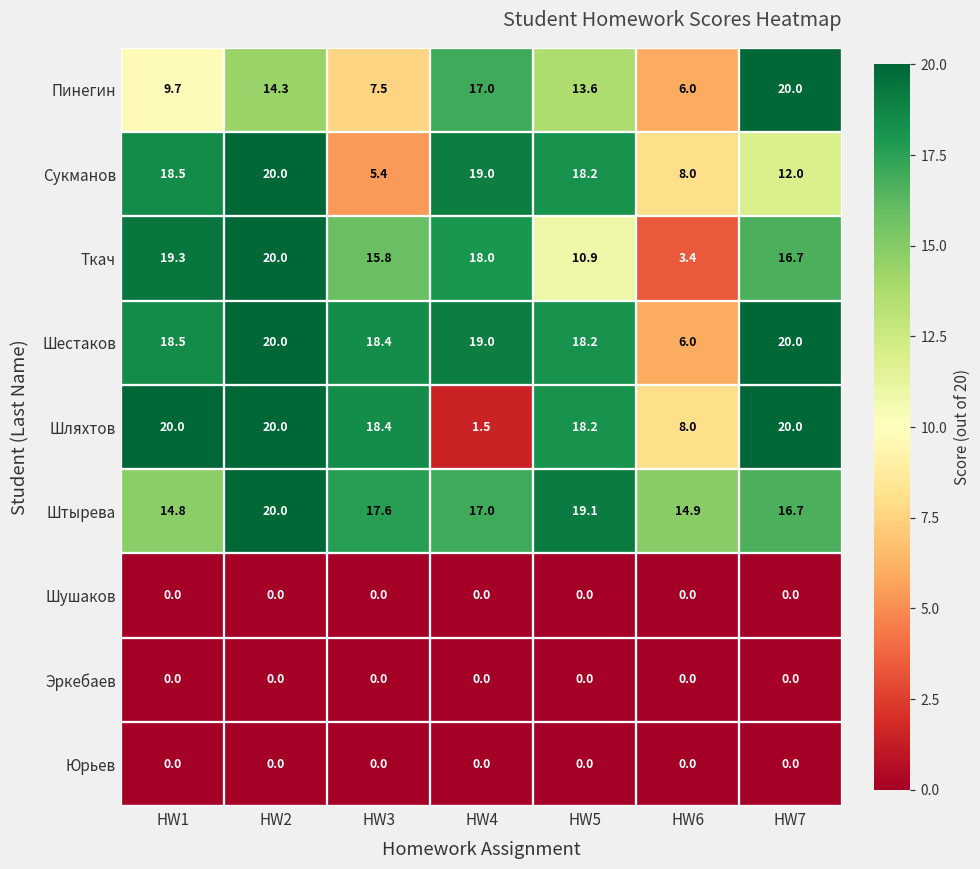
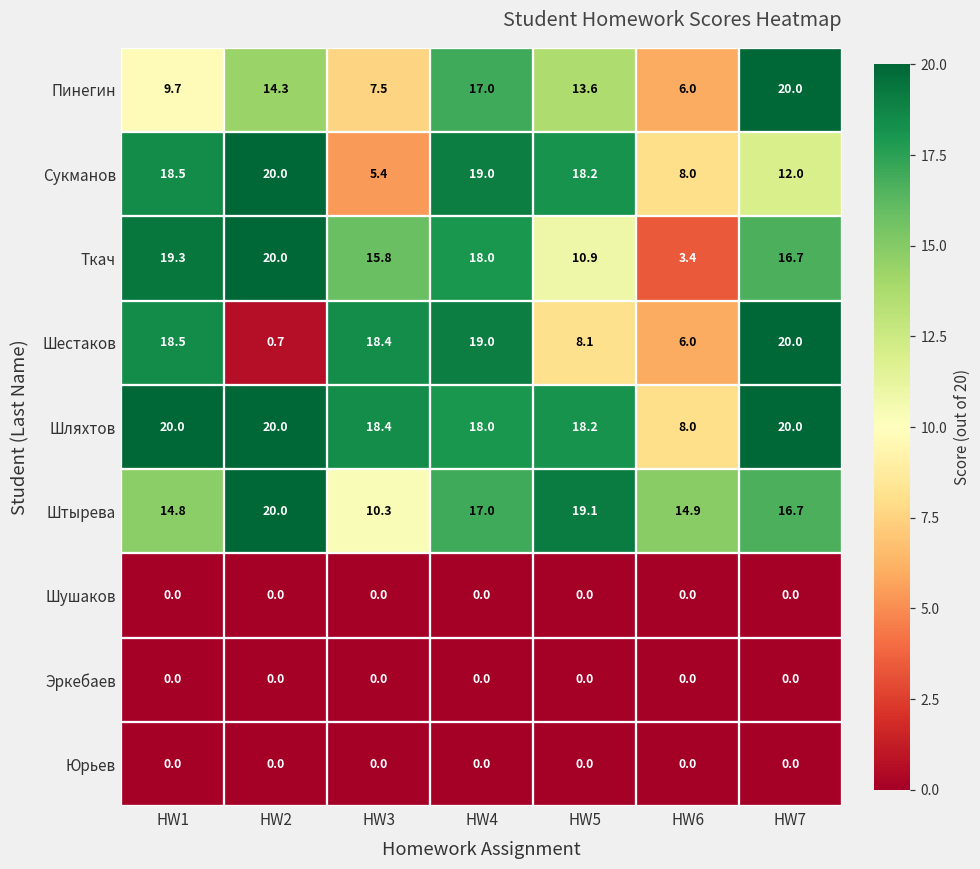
Шестаков, HW2: 20.0 -> 0.7
Шестаков, HW5: 18.2 -> 8.1
Шляхтов, HW4: 1.5 -> 18.0
Штырева, HW3: 17.6 -> 10.3
